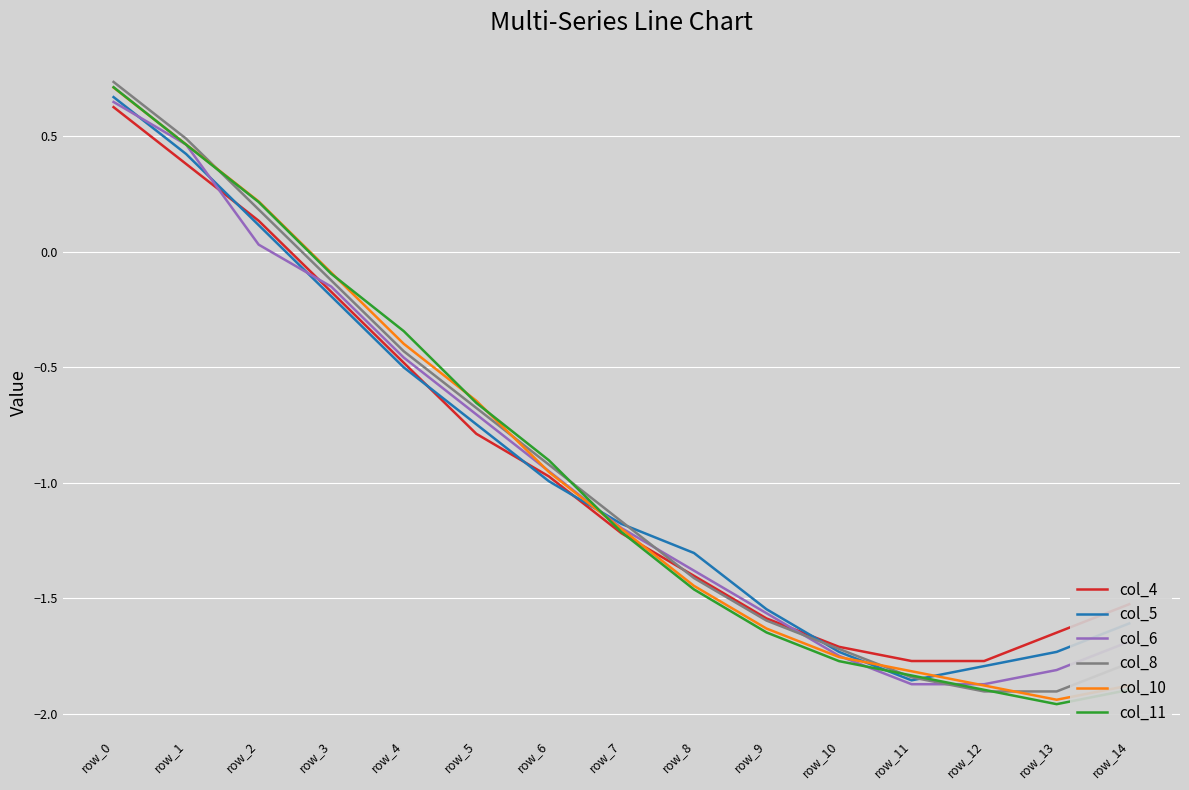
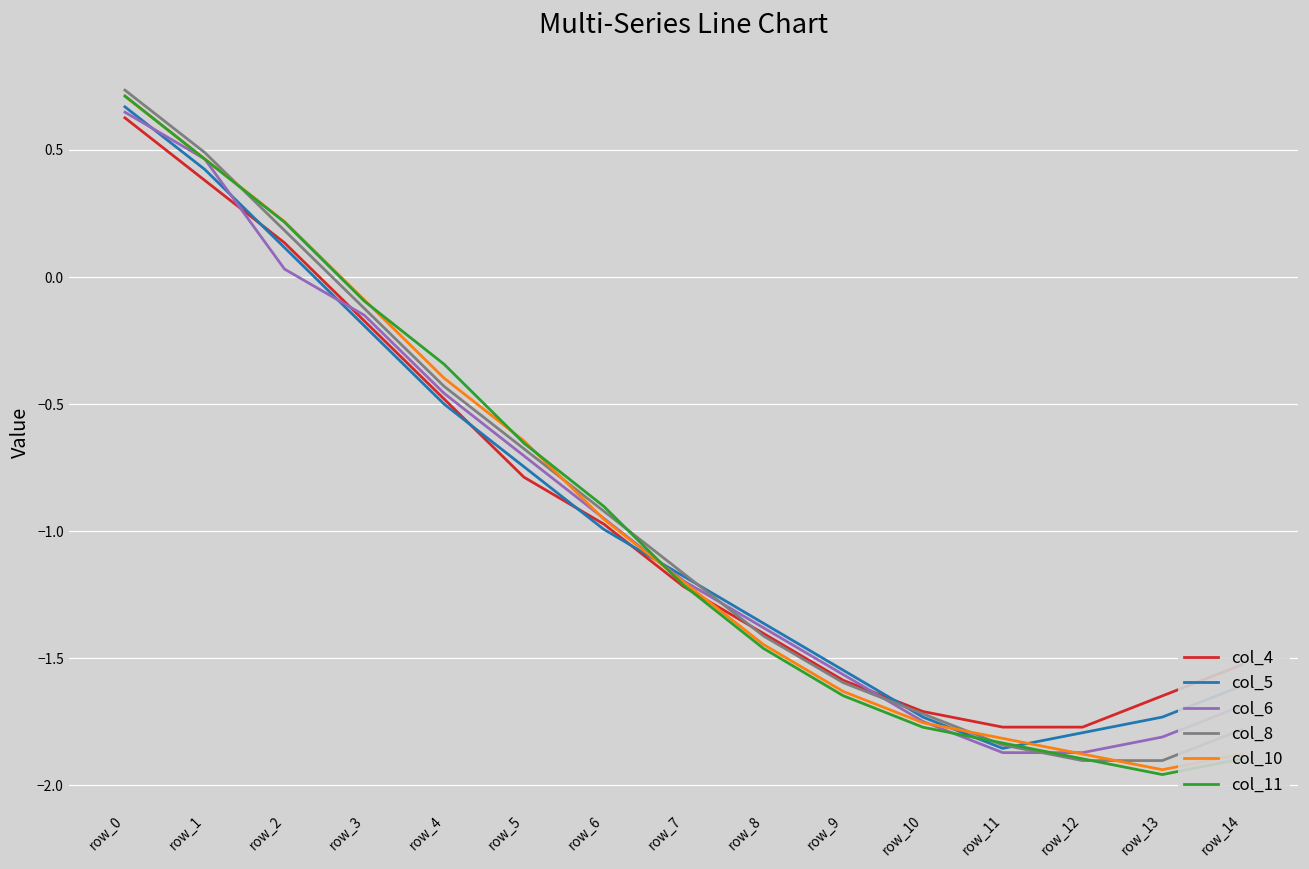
col_5, row_8: -1.30 -> -1.36
